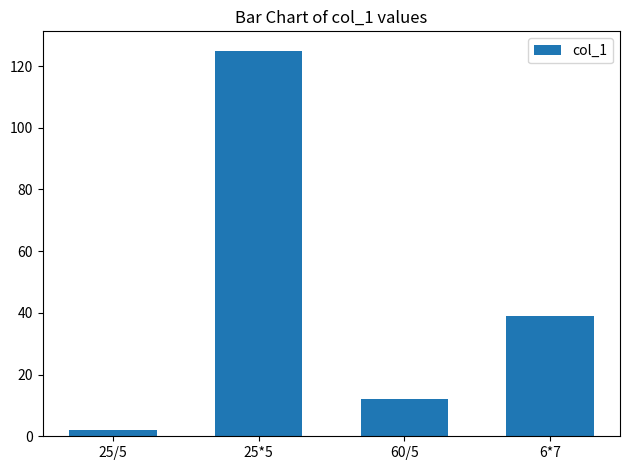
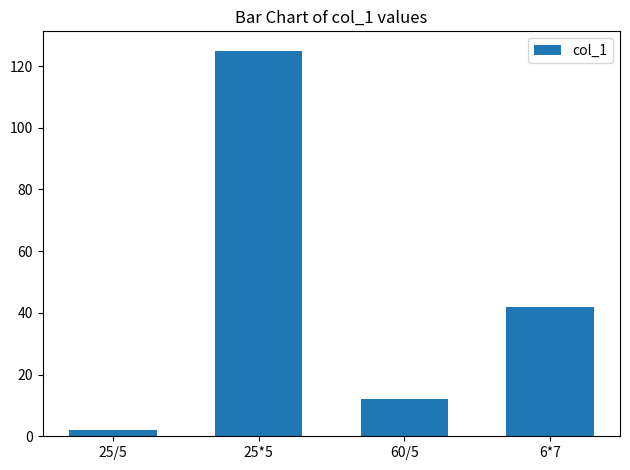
6*7: 39 -> 42
